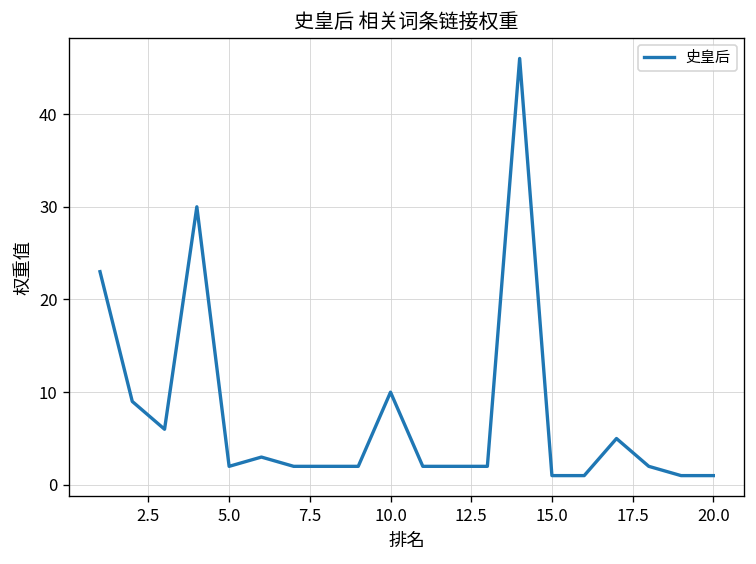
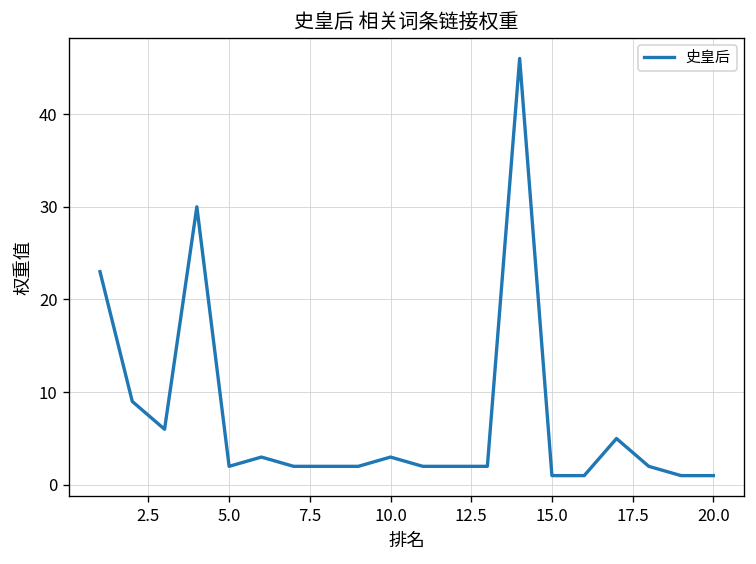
10.0: 10 -> 3
